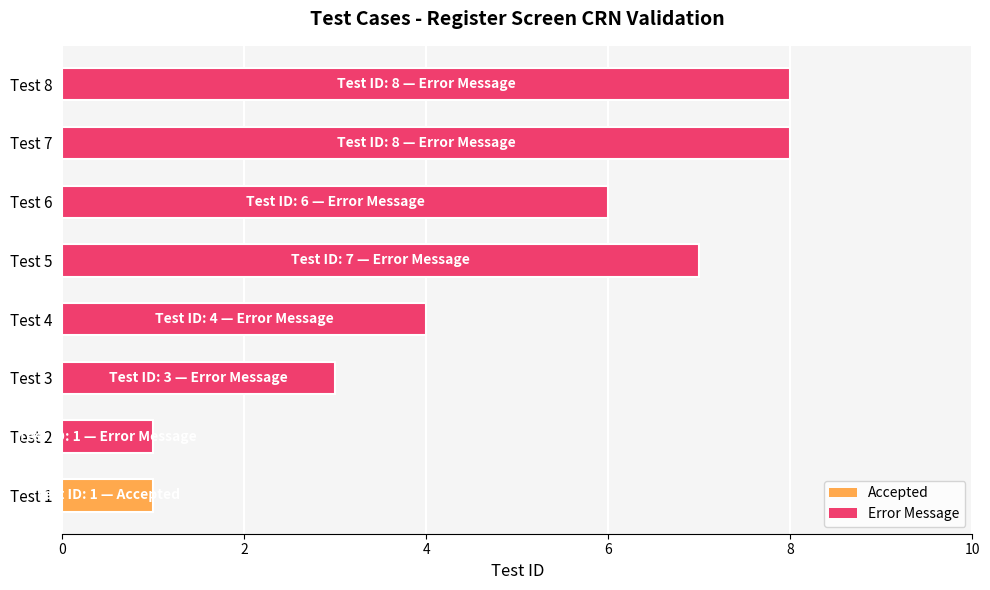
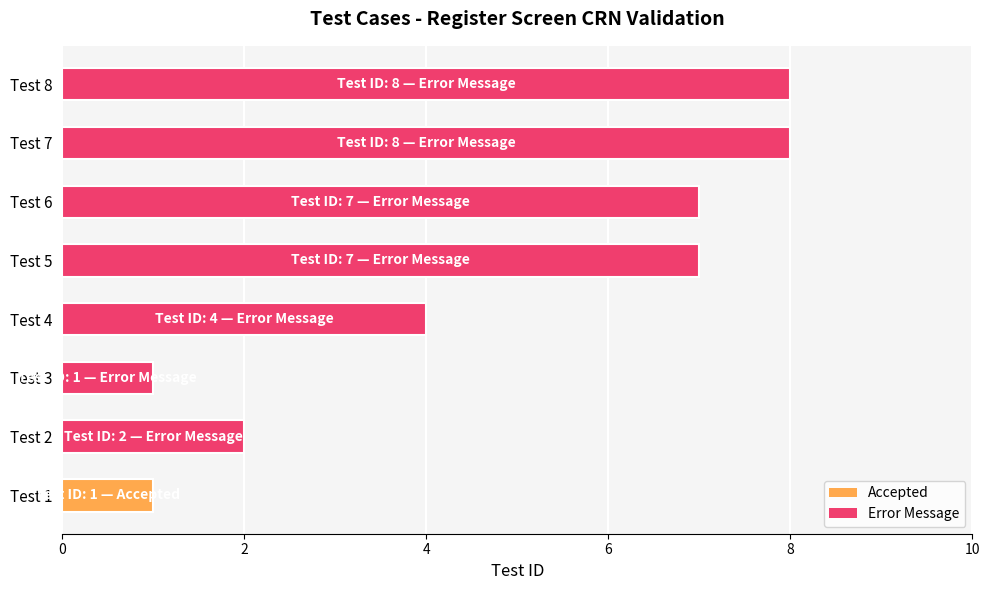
Test 6: 6 -> 7
Test 3: 3 -> 1
Test 2: 1 -> 2
